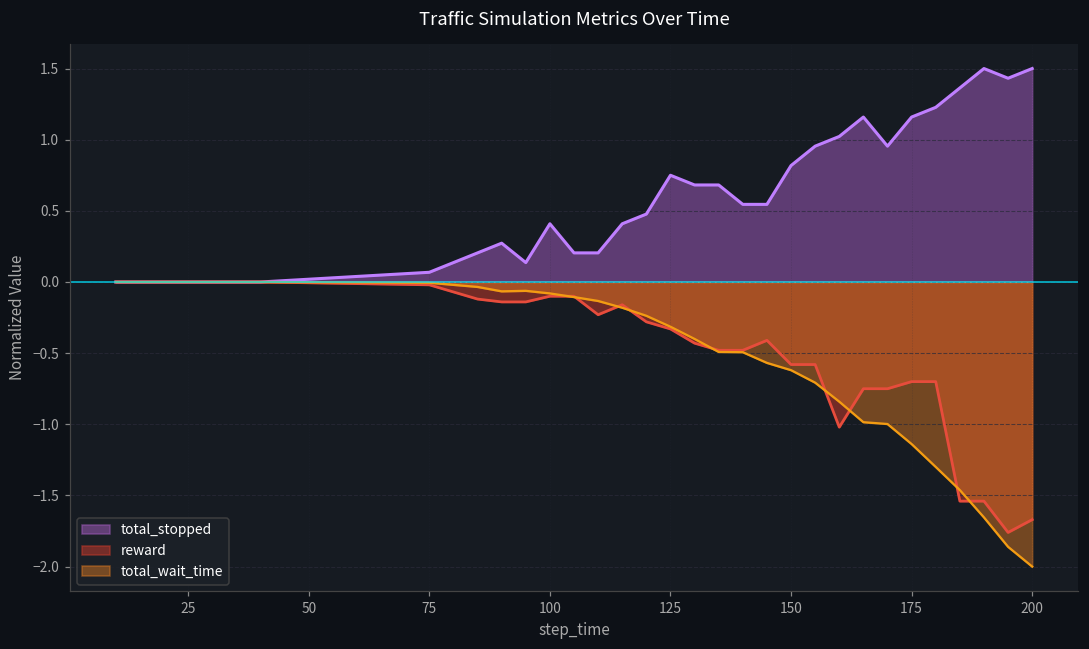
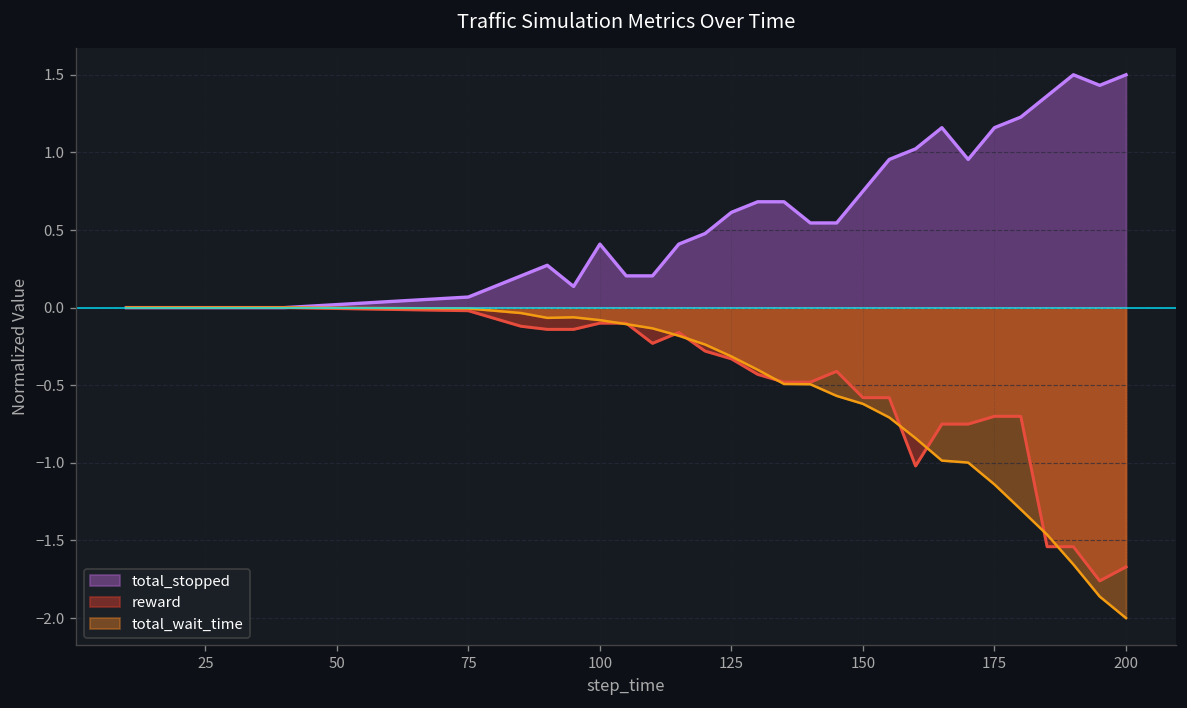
total_stopped, 125: 0.75 -> 0.61
total_stopped, 150: 0.82 -> 0.75
